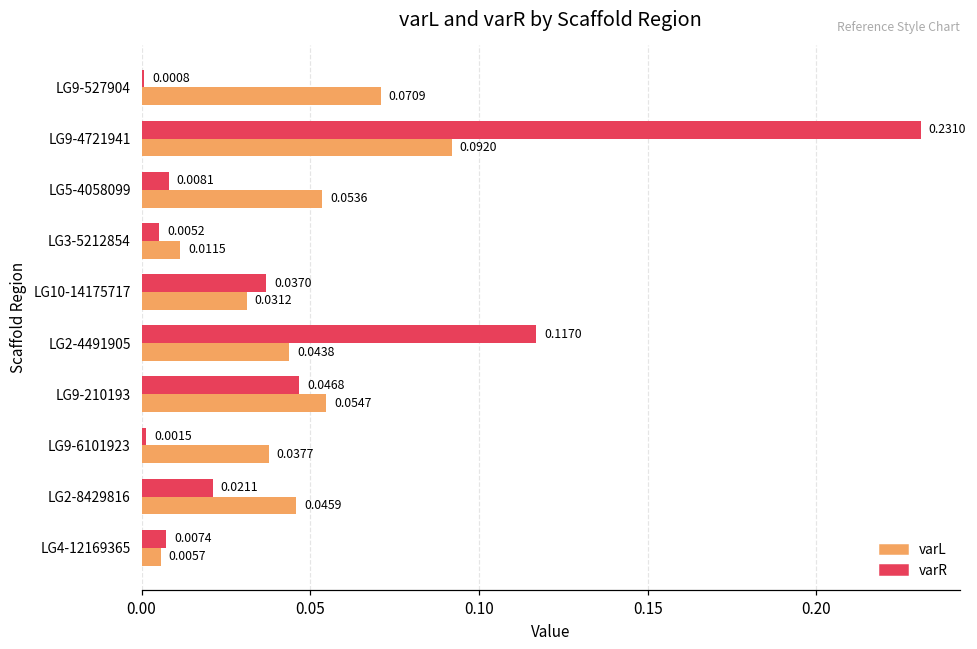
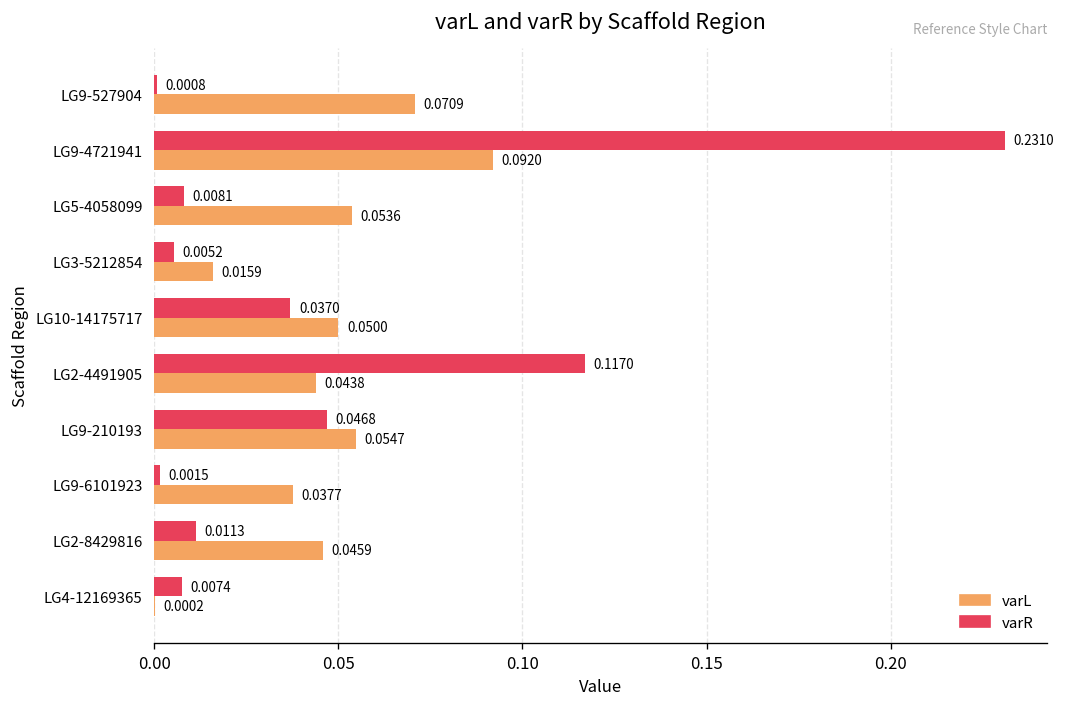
varL, LG3-5212854: 0.0115 -> 0.0159
varL, LG10-14175717: 0.0312 -> 0.0500
varR, LG2-8429816: 0.0211 -> 0.0113
varL, LG4-12169365: 0.0057 -> 0.0002
